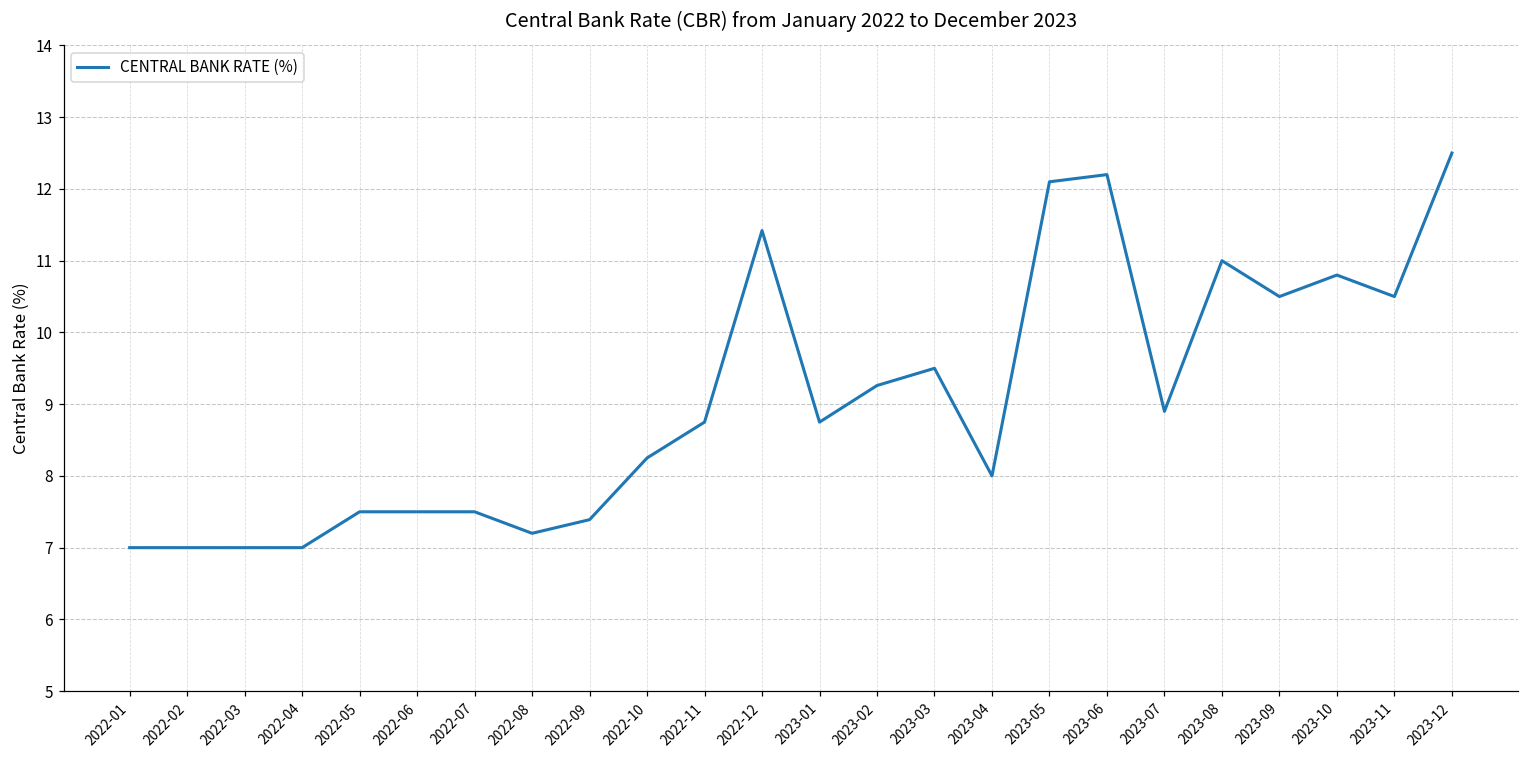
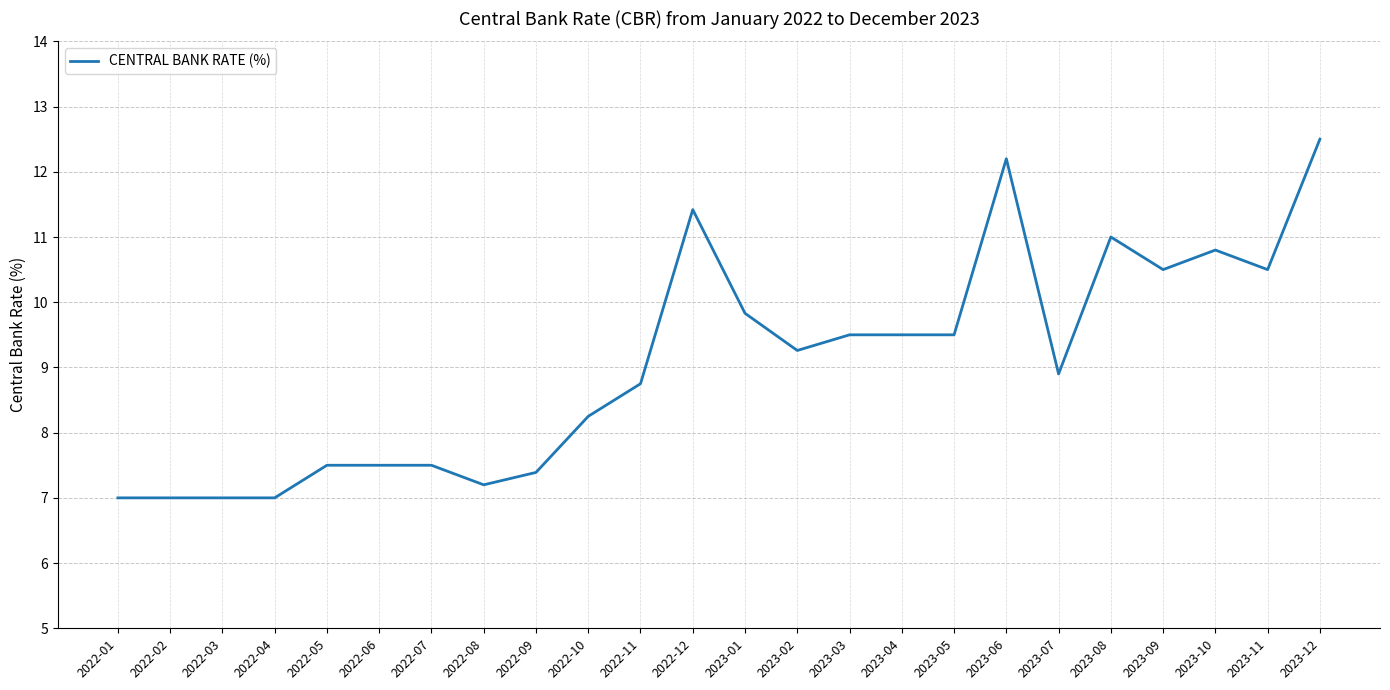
2023-01: 8.8 -> 9.8
2023-04: 8.0 -> 9.5
2023-05: 12.1 -> 9.5
